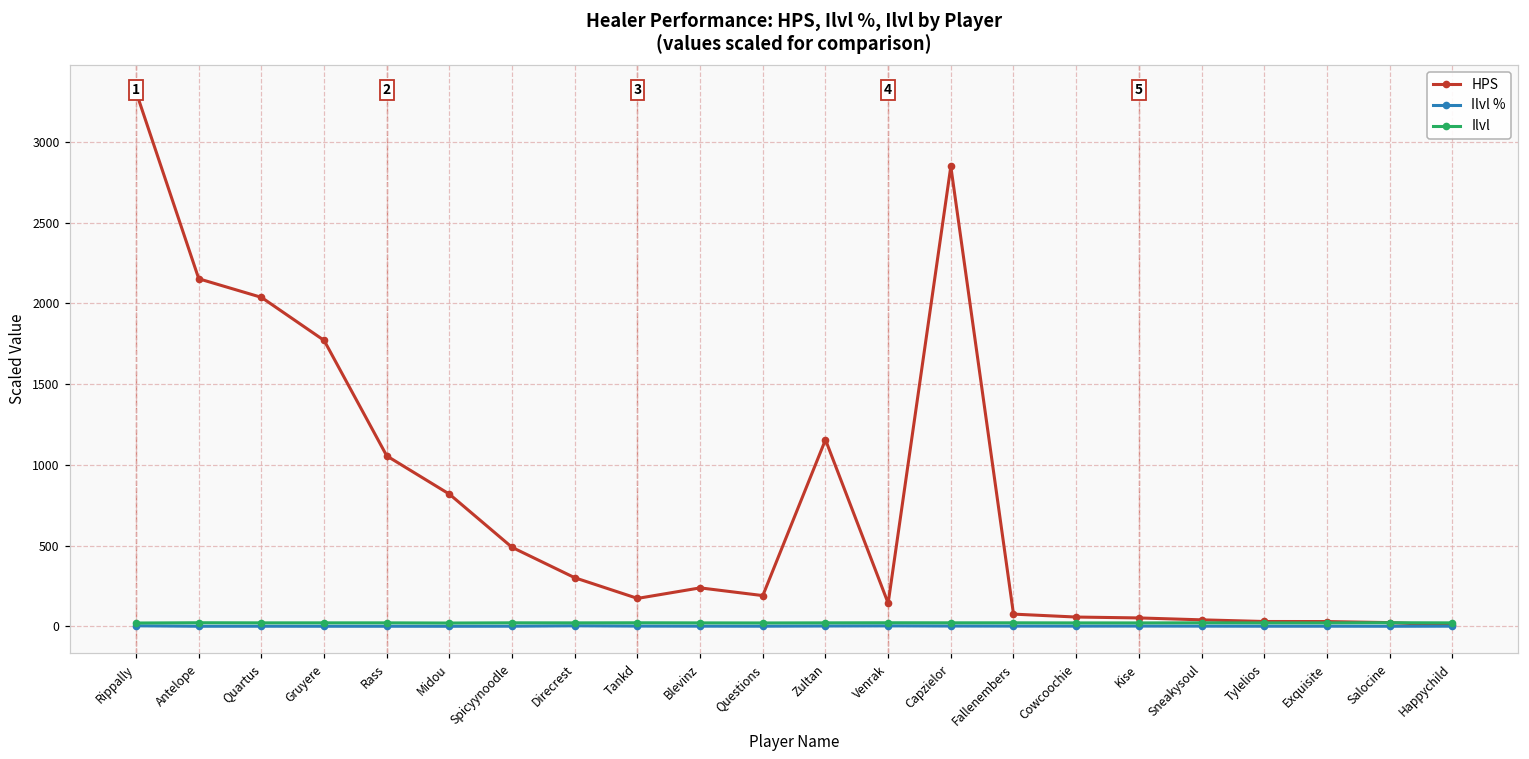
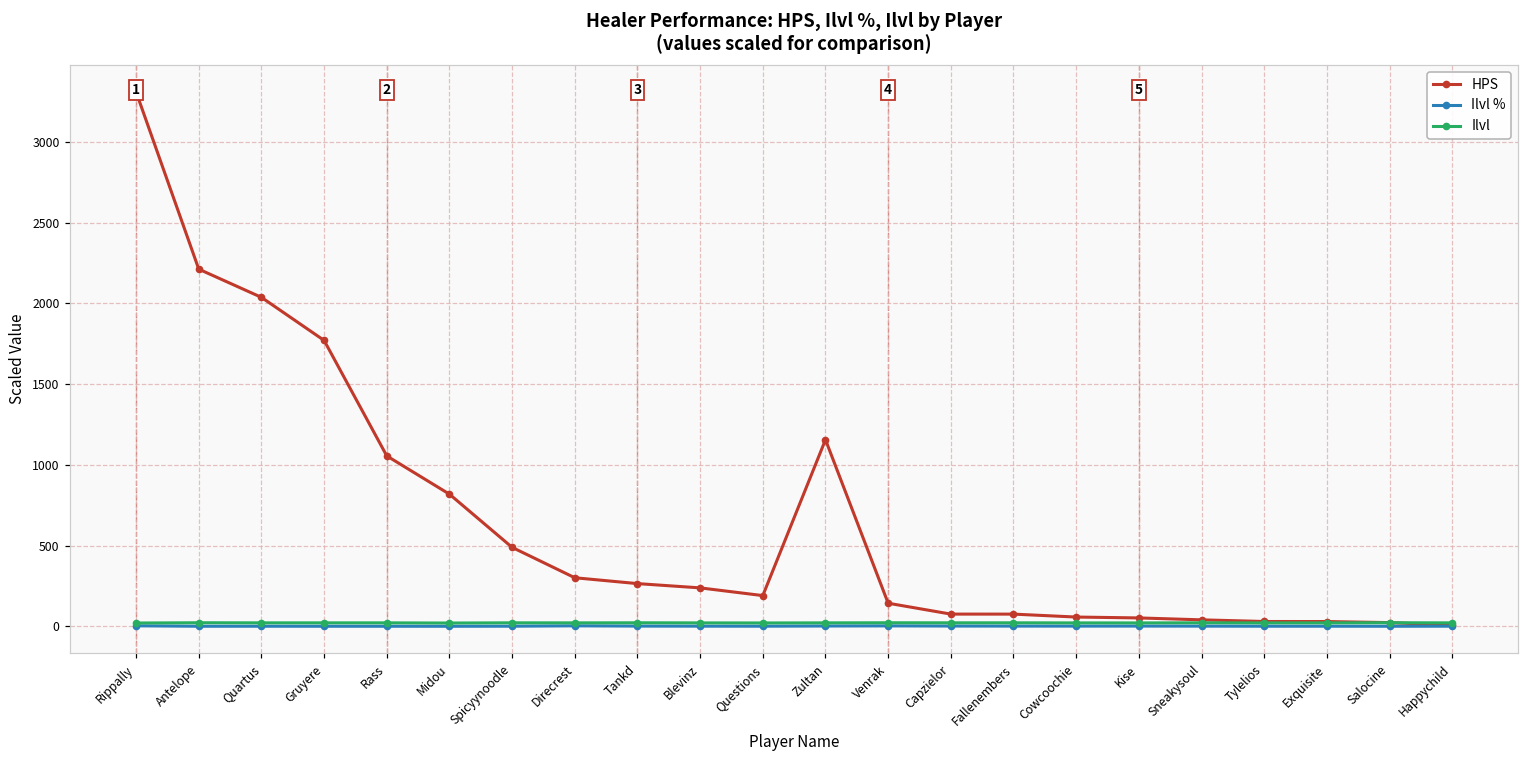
HPS, Antelope: 2150 -> 2210
HPS, Tankd: 170 -> 260
HPS, Capzielor: 2850 -> 80
